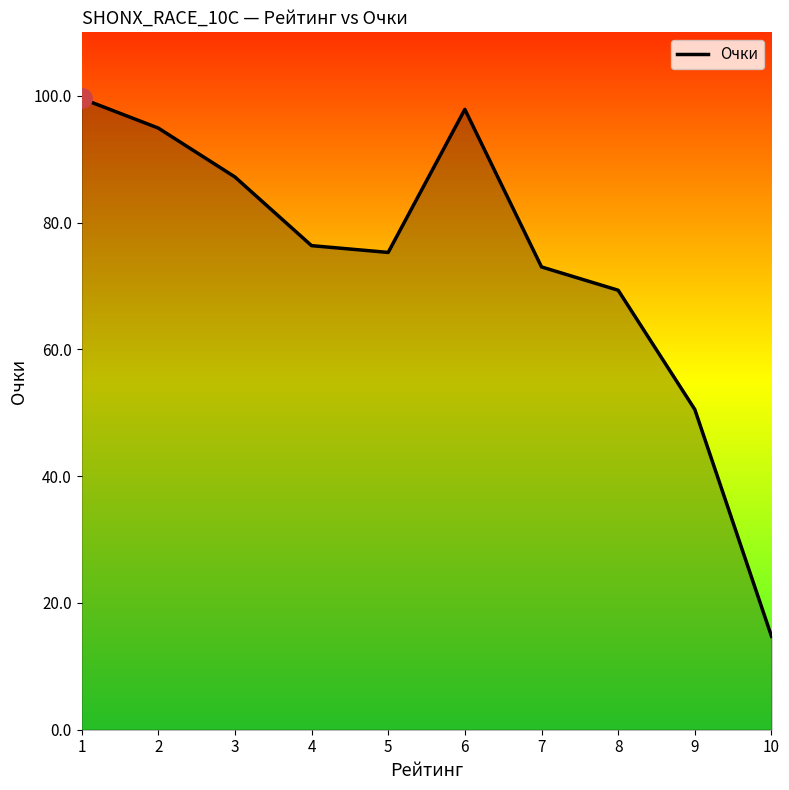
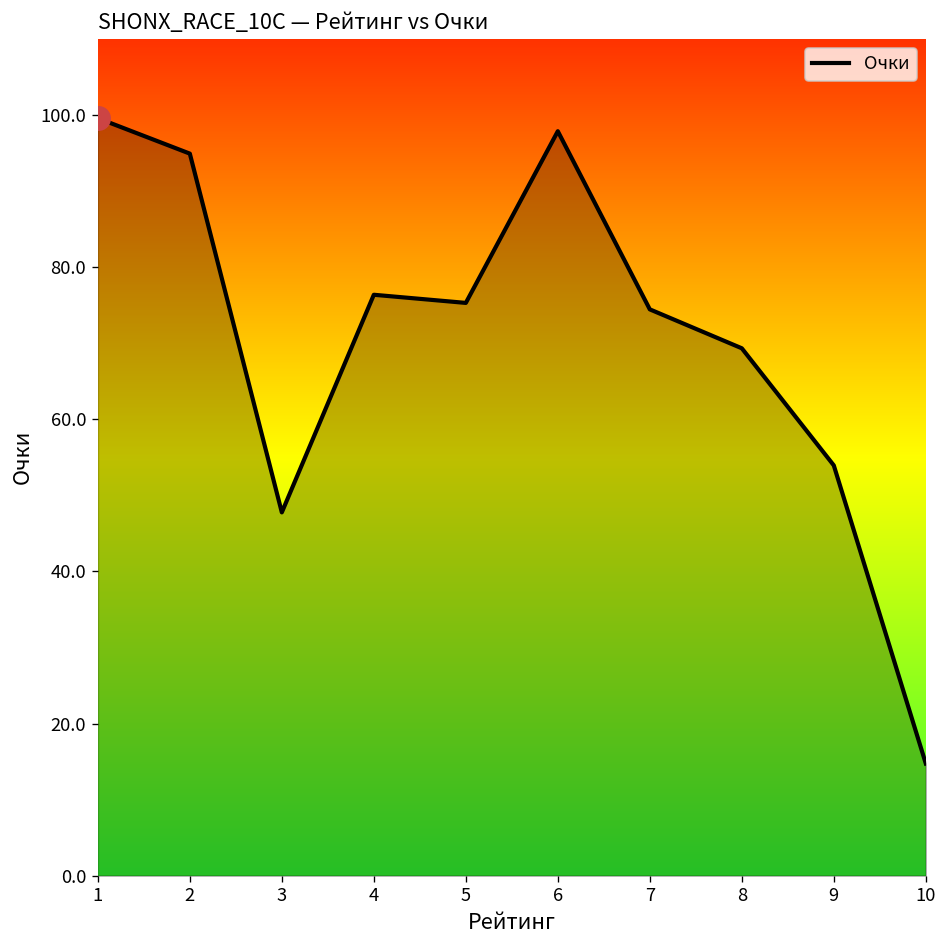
Очки, 3: 87 -> 48
Очки, 7: 73 -> 74
Очки, 9: 51 -> 54
